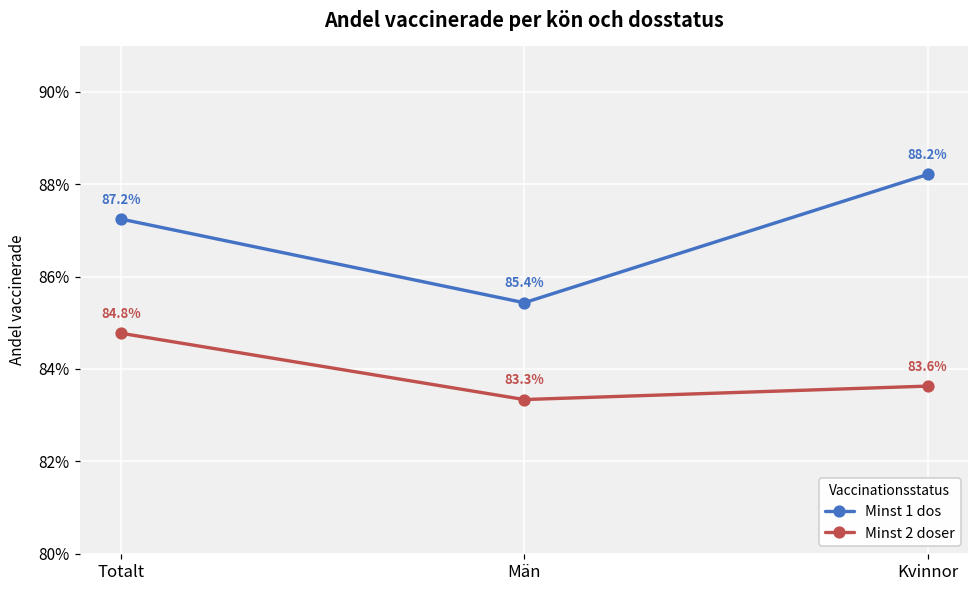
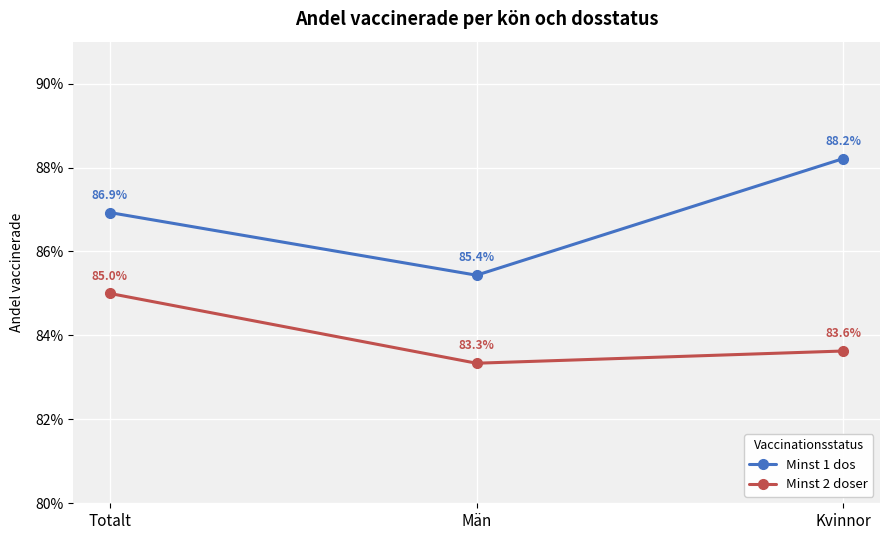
Minst 1 dos, Totalt: 87.2% -> 86.9%
Minst 2 doser, Totalt: 84.8% -> 85.0%
